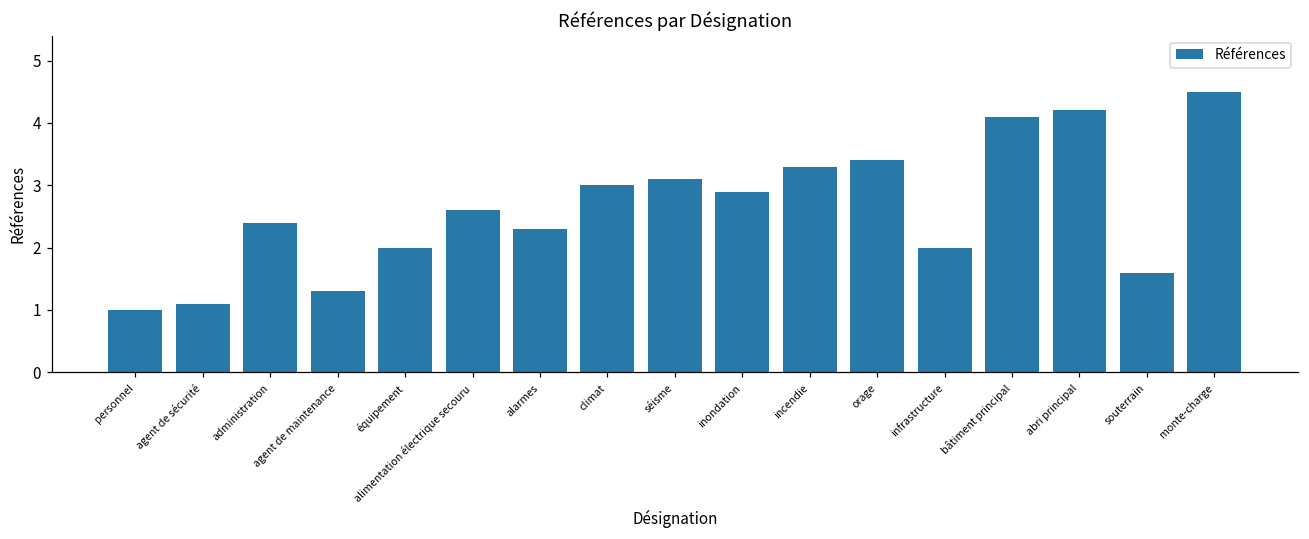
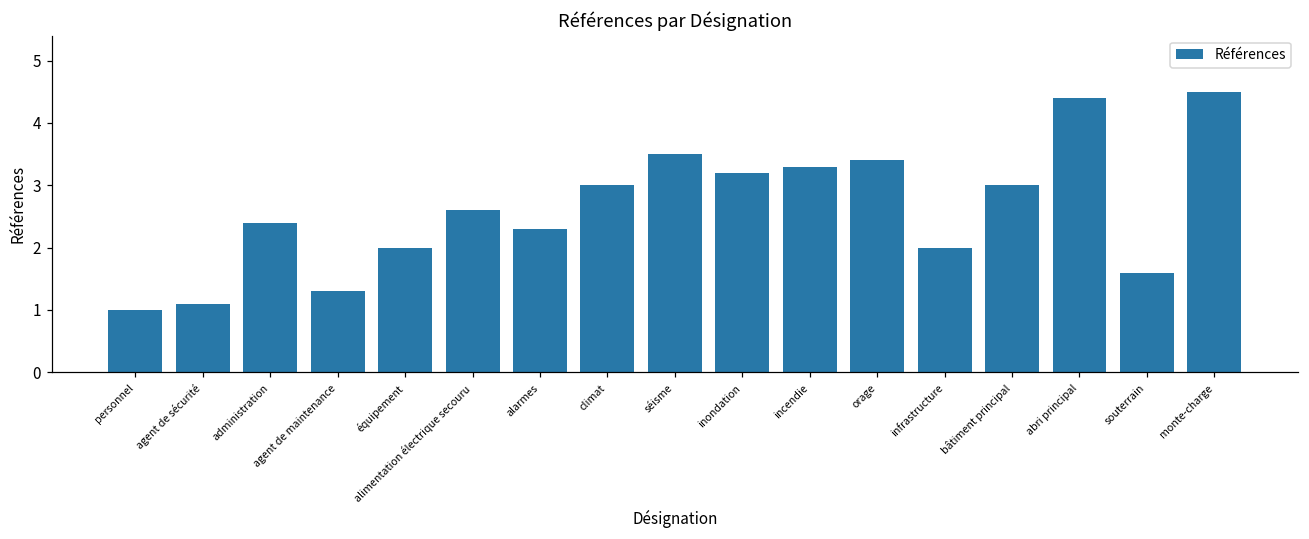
séisme: 3.1 -> 3.5
inondation: 2.9 -> 3.2
bâtiment principal: 4.1 -> 3.0
abri principal: 4.2 -> 4.4
